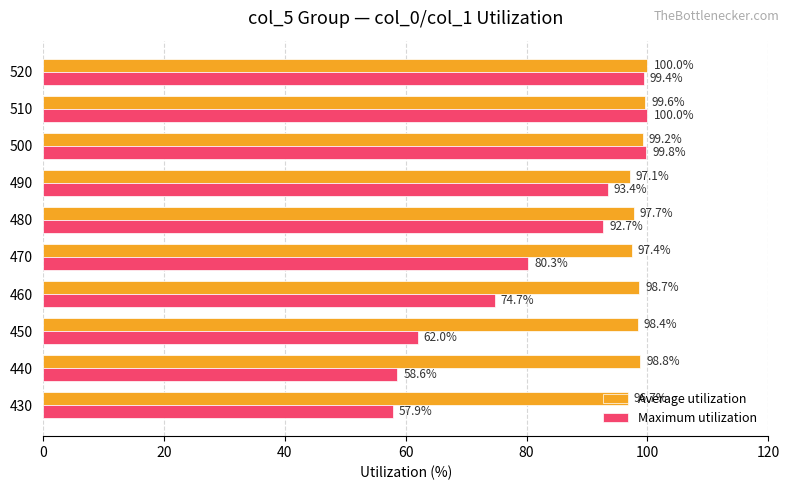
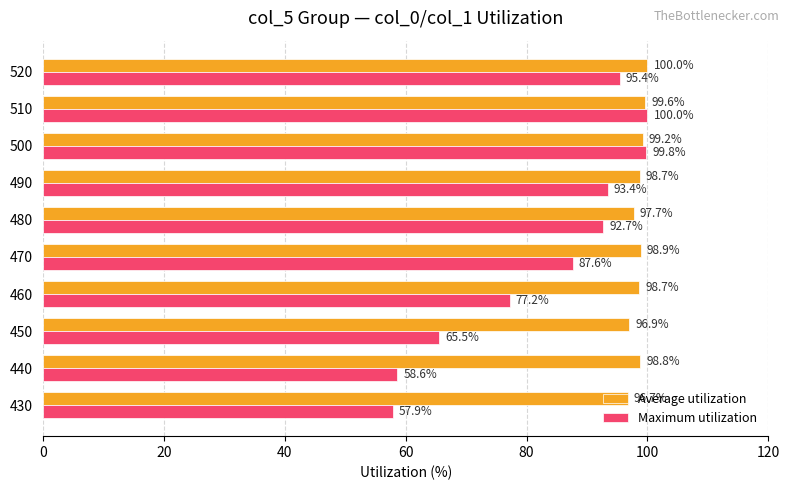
Maximum utilization, 520: 99.4% -> 95.4%
Average utilization, 490: 97.1% -> 98.7%
Average utilization, 470: 97.4% -> 98.9%
Maximum utilization, 470: 80.3% -> 87.6%
Maximum utilization, 460: 74.7% -> 77.2%
Average utilization, 450: 98.4% -> 96.9%
Maximum utilization, 450: 62.0% -> 65.5%
